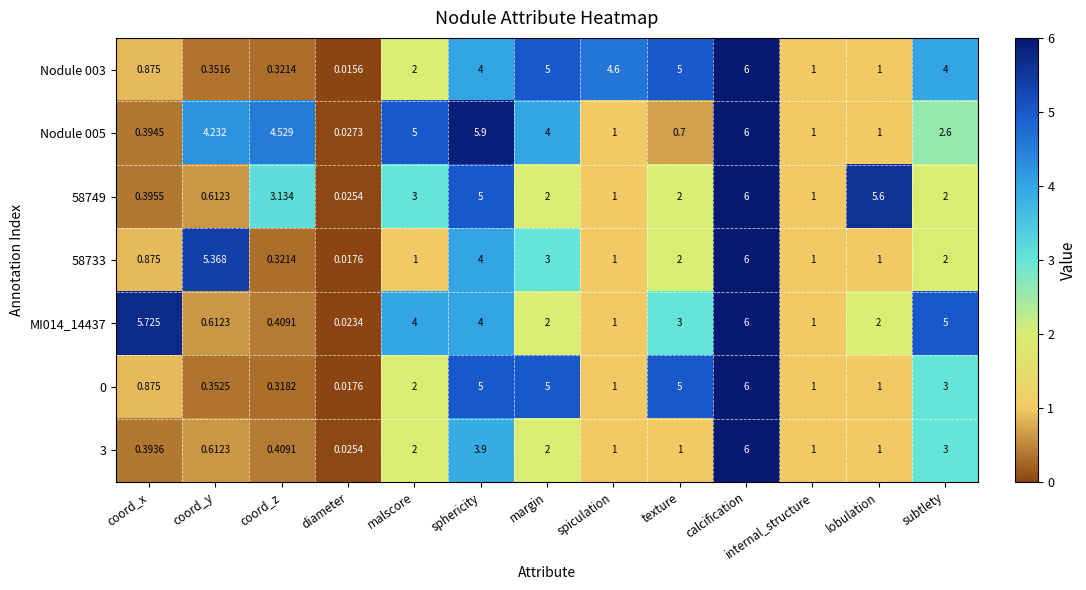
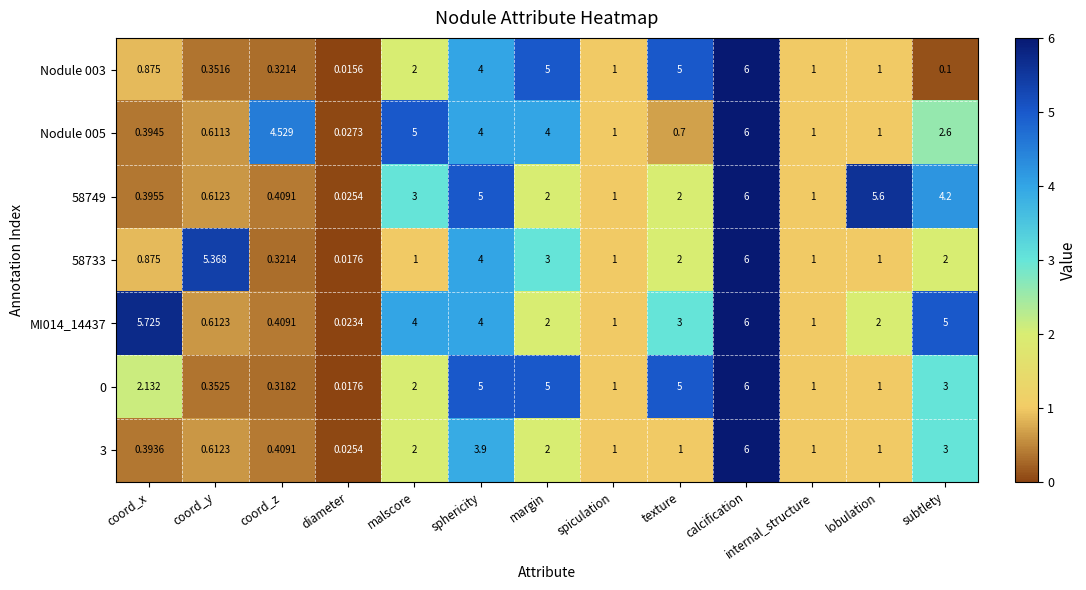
Nodule 003, spiculation: 4.6 -> 1
Nodule 003, subtlety: 4 -> 0.1
Nodule 005, coord_y: 4.232 -> 0.6113
Nodule 005, sphericity: 5.9 -> 4
58749, coord_z: 3.134 -> 0.4091
58749, subtlety: 2 -> 4.2
0, coord_x: 0.875 -> 2.132
